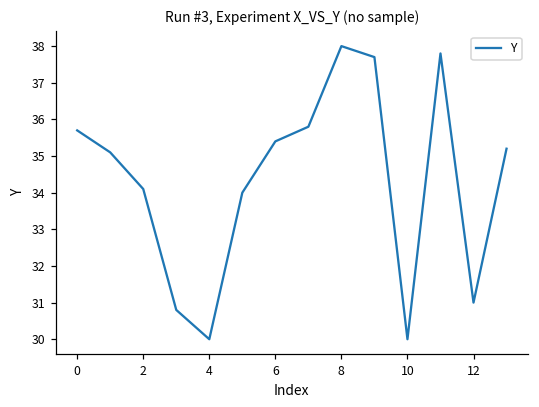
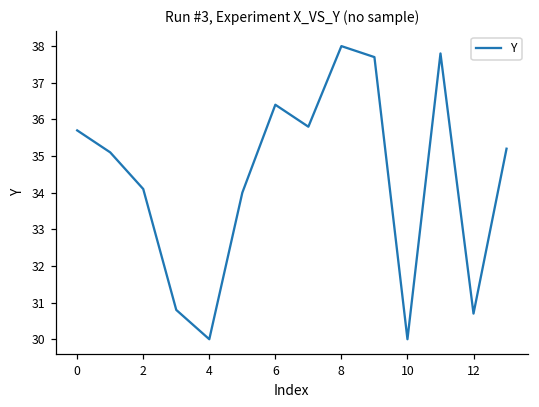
6: 35.4 -> 36.4
12: 31.0 -> 30.7
